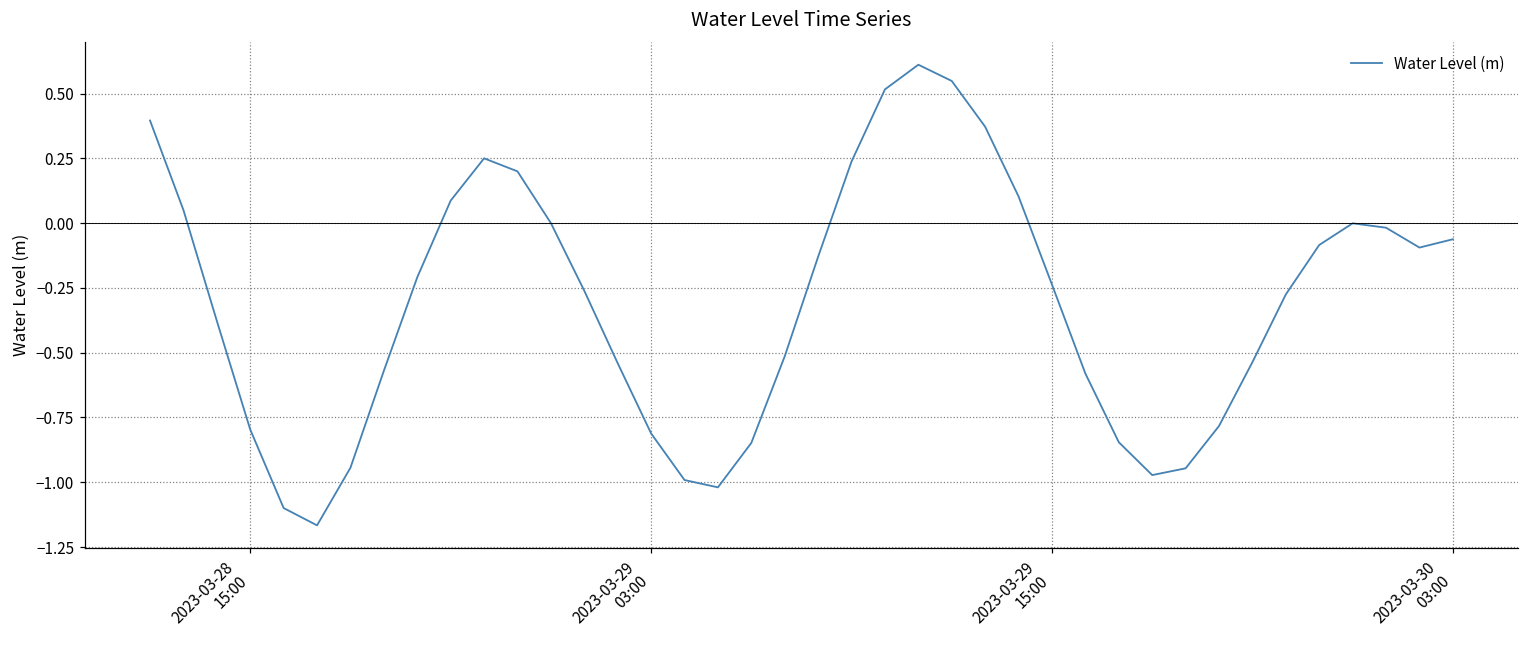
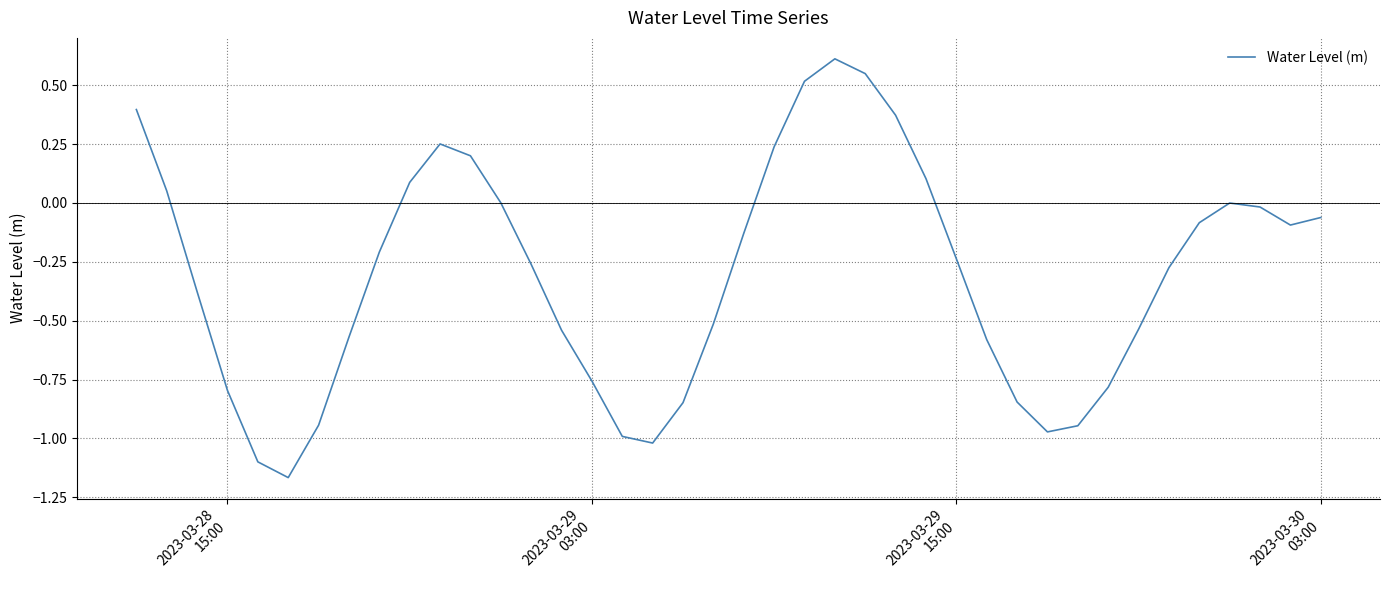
2023-03-29 03:00: -0.81 -> -0.76
